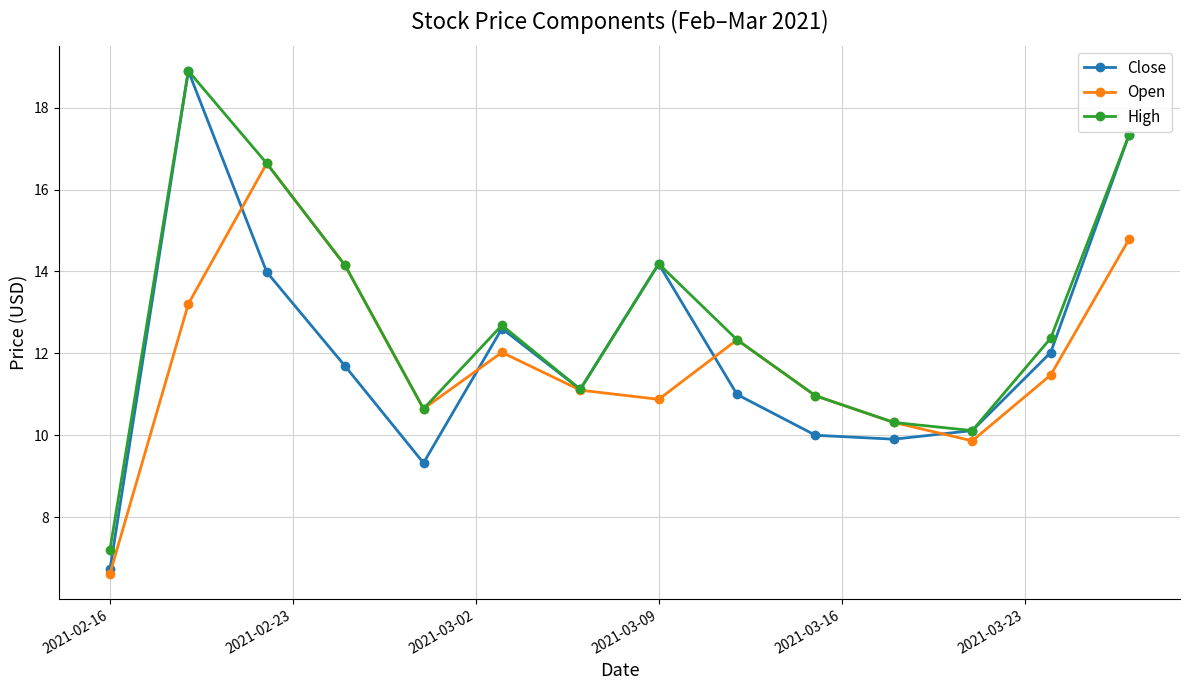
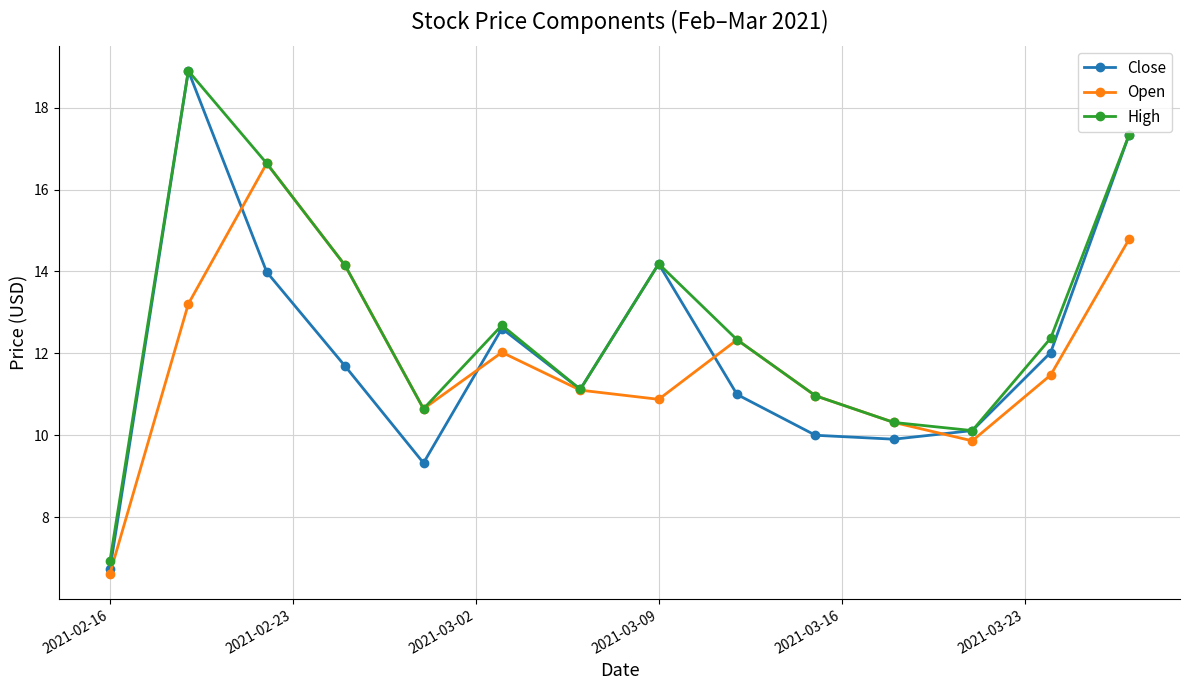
High, 2021-02-16: 7.2 -> 6.9
